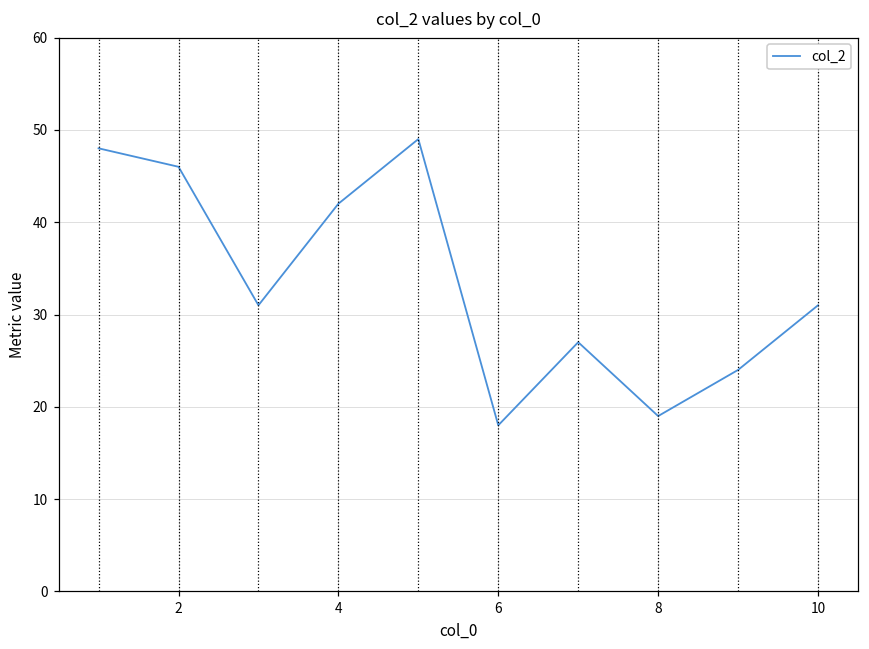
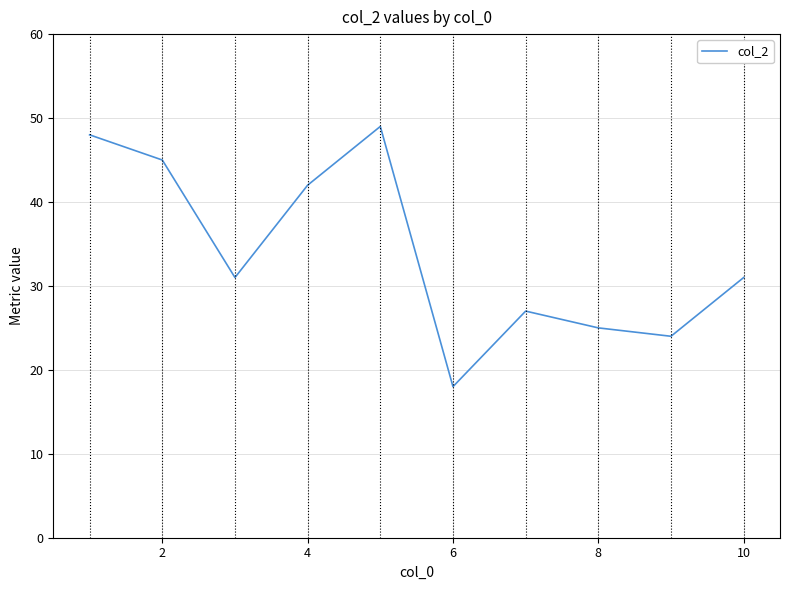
2: 46 -> 45
8: 19 -> 25
